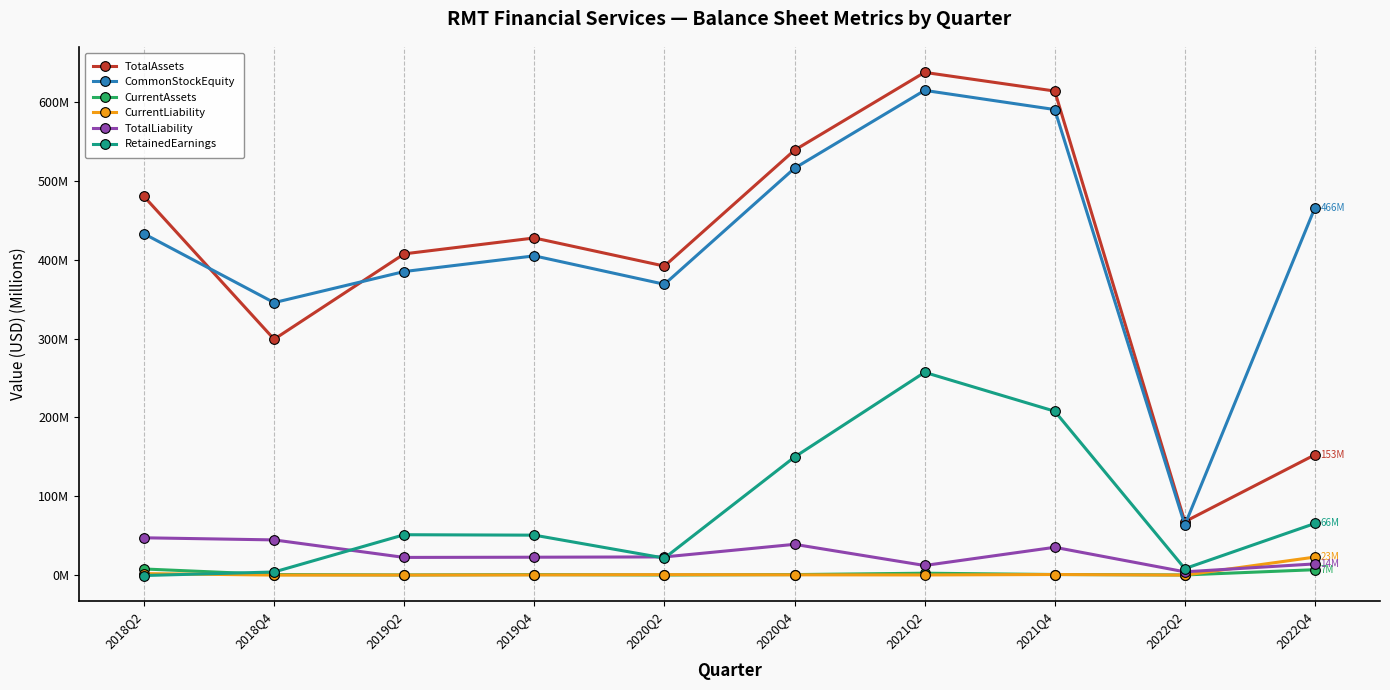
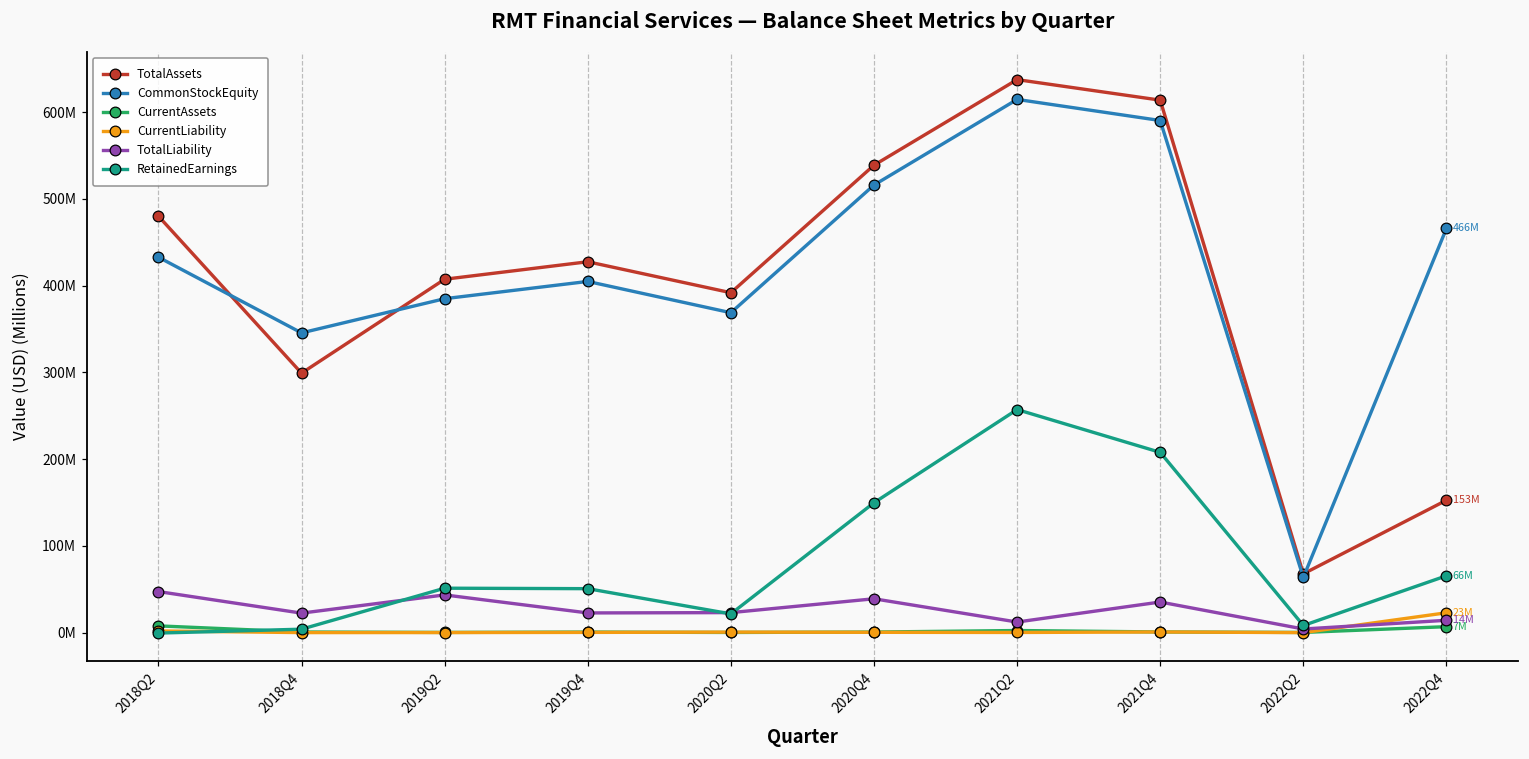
TotalLiability, 2018Q4: 40000000 -> 20000000
TotalLiability, 2019Q2: 20000000 -> 40000000
